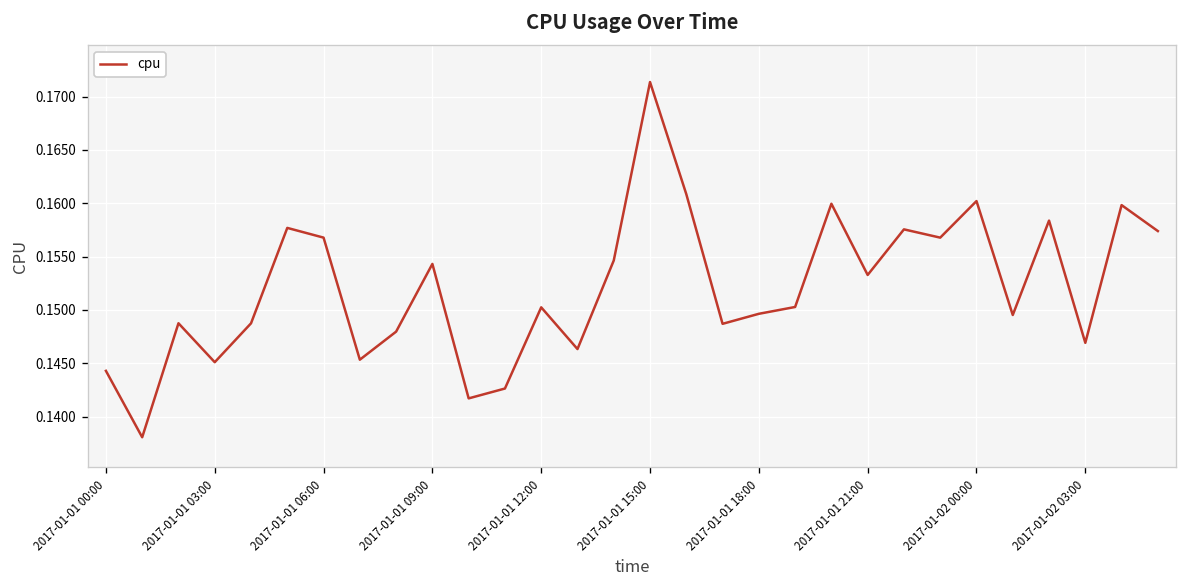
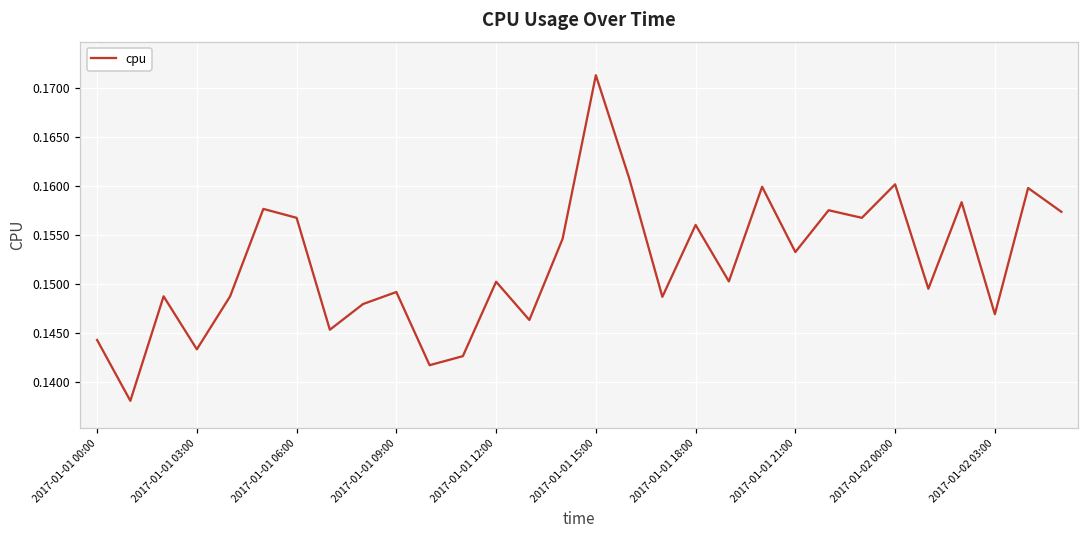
2017-01-01 03:00: 0.145 -> 0.143
2017-01-01 09:00: 0.154 -> 0.149
2017-01-01 18:00: 0.150 -> 0.156
